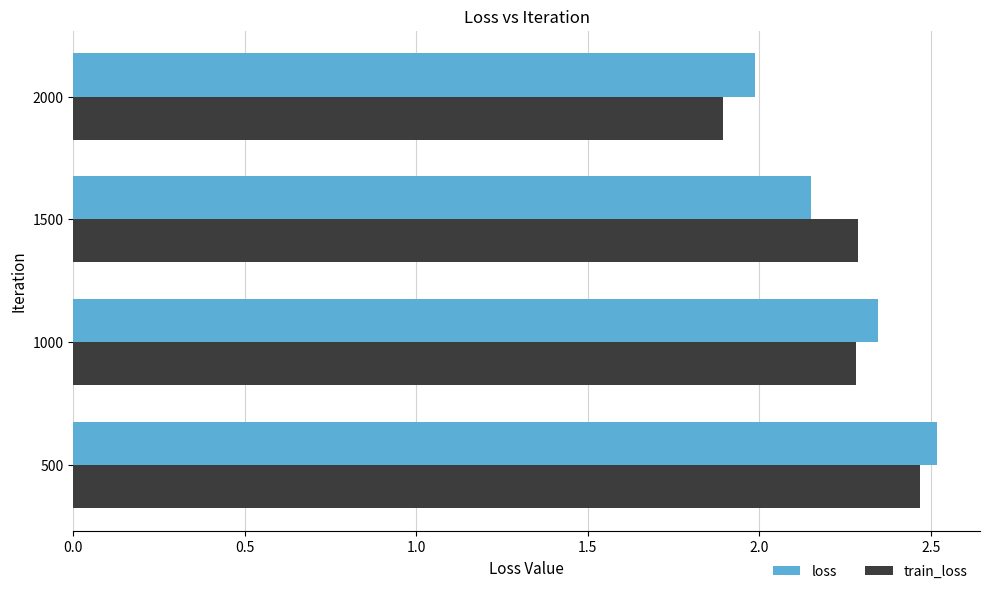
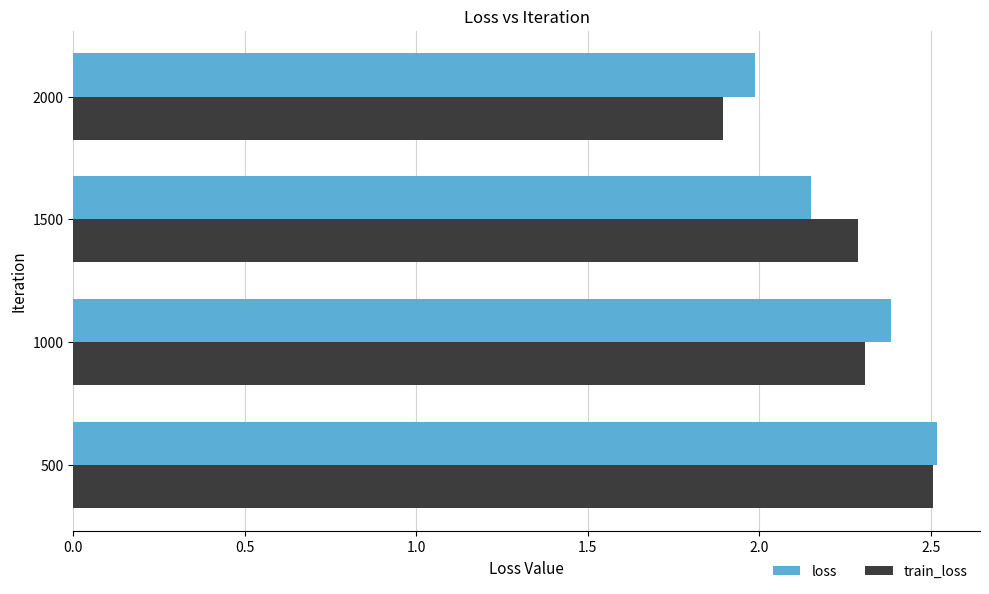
loss, 1000: 2.35 -> 2.38
train_loss, 1000: 2.28 -> 2.31
train_loss, 500: 2.47 -> 2.51
